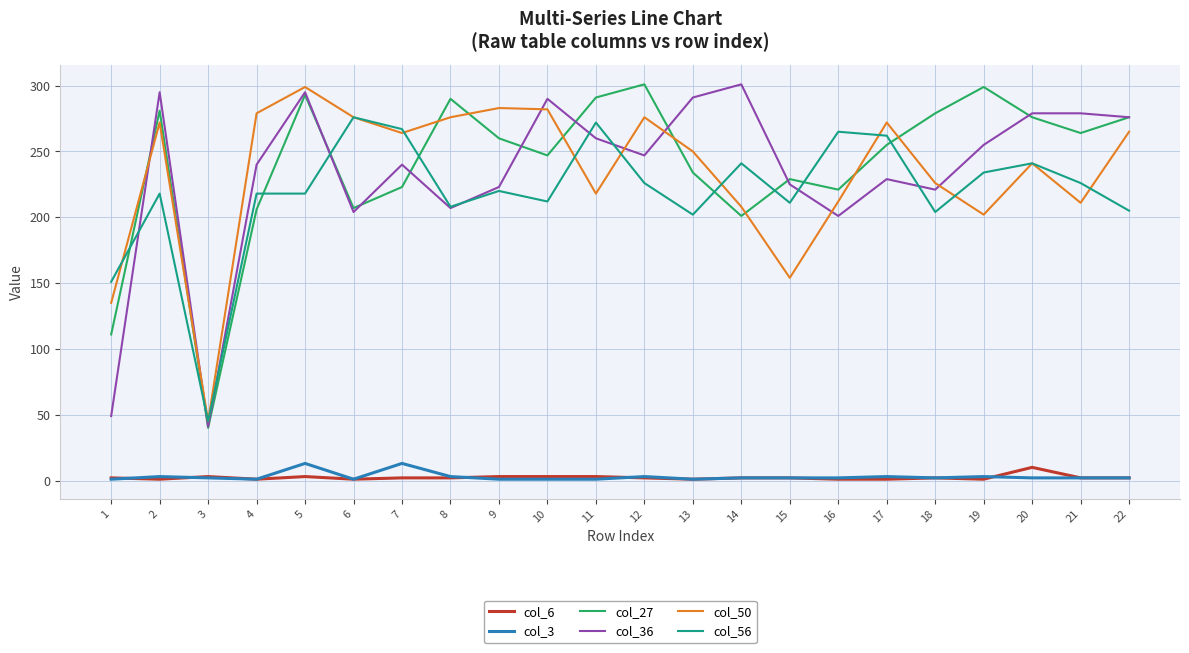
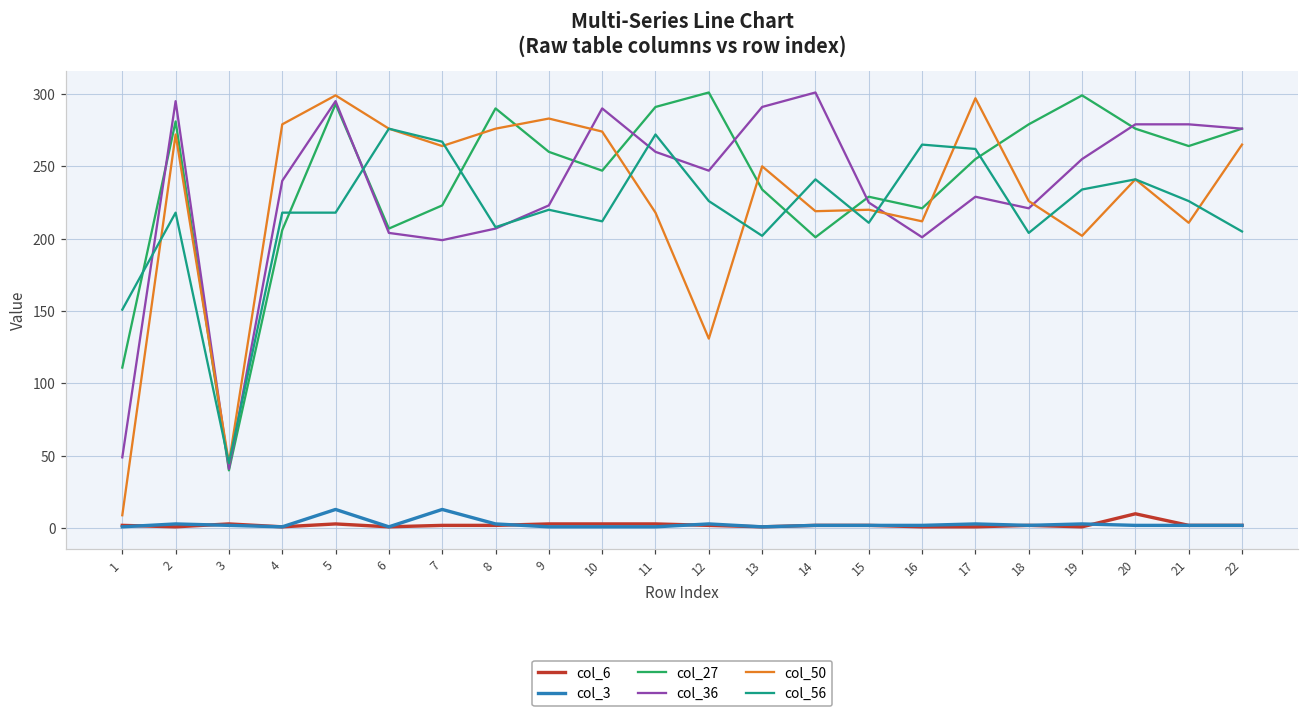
col_50, 1: 135 -> 9
col_36, 7: 240 -> 199
col_50, 10: 282 -> 274
col_50, 12: 276 -> 131
col_50, 14: 208 -> 219
col_50, 15: 154 -> 220
col_50, 17: 272 -> 297
